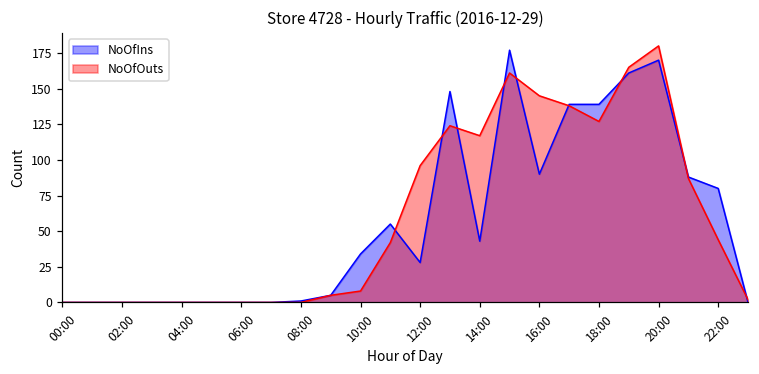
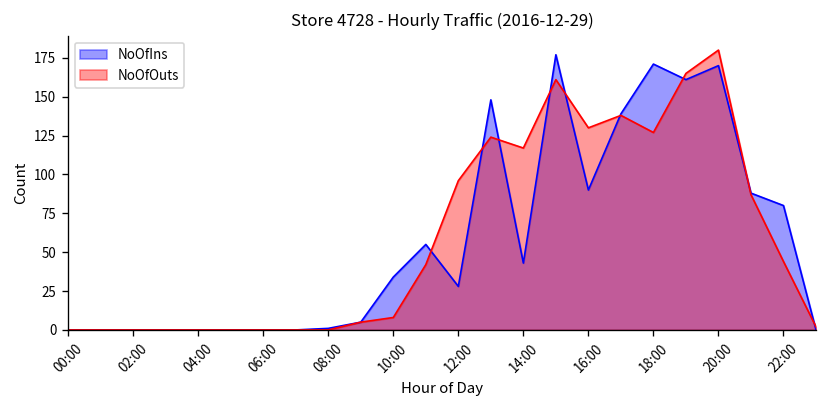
NoOfOuts, 16:00: 145 -> 130
NoOfIns, 18:00: 139 -> 171
